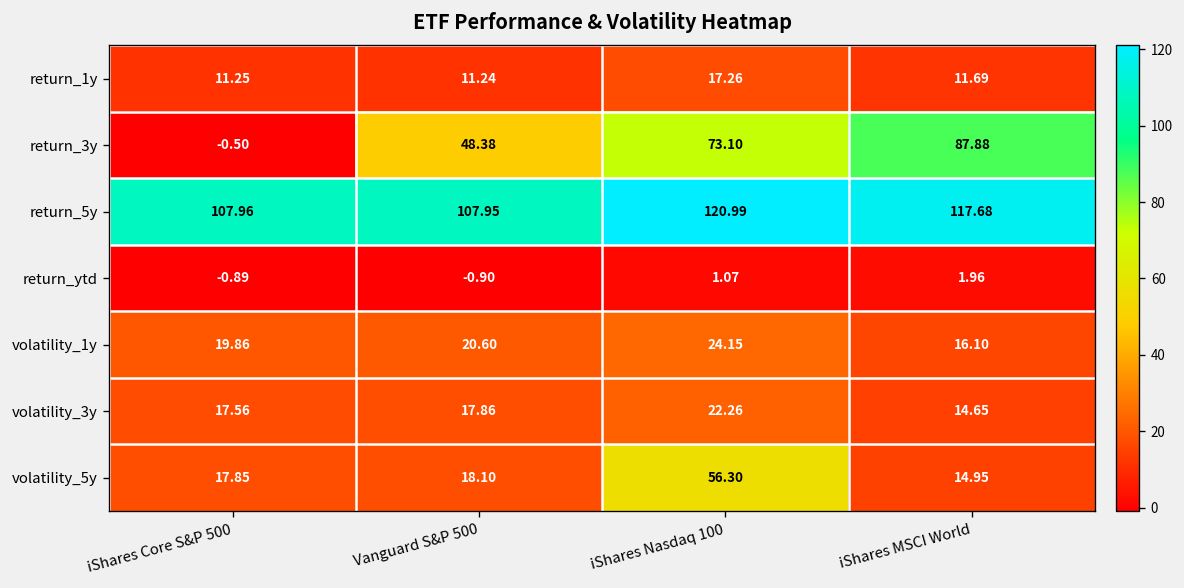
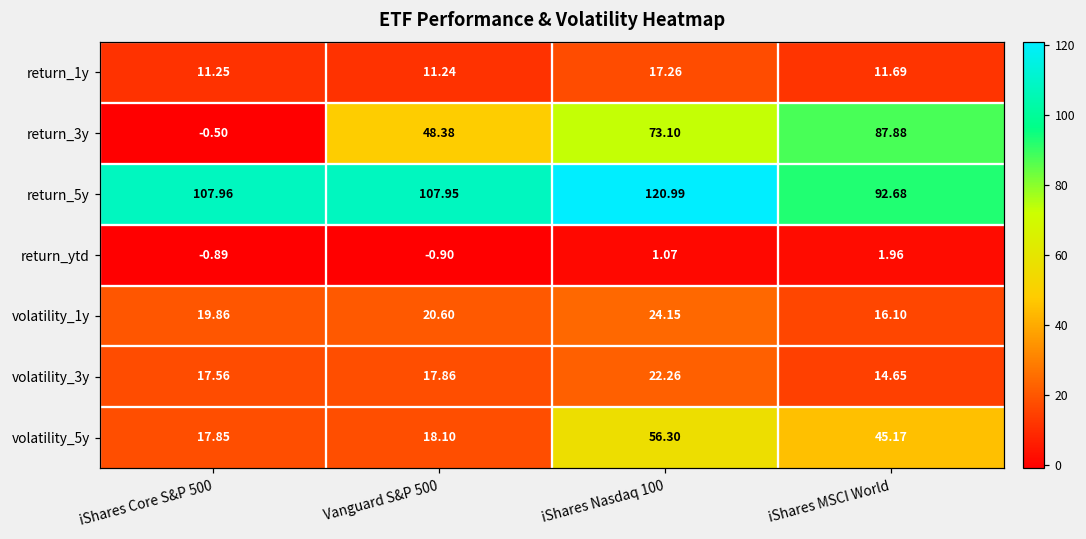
return_5y, iShares MSCI World: 117.68 -> 92.68
volatility_5y, iShares MSCI World: 14.95 -> 45.17
